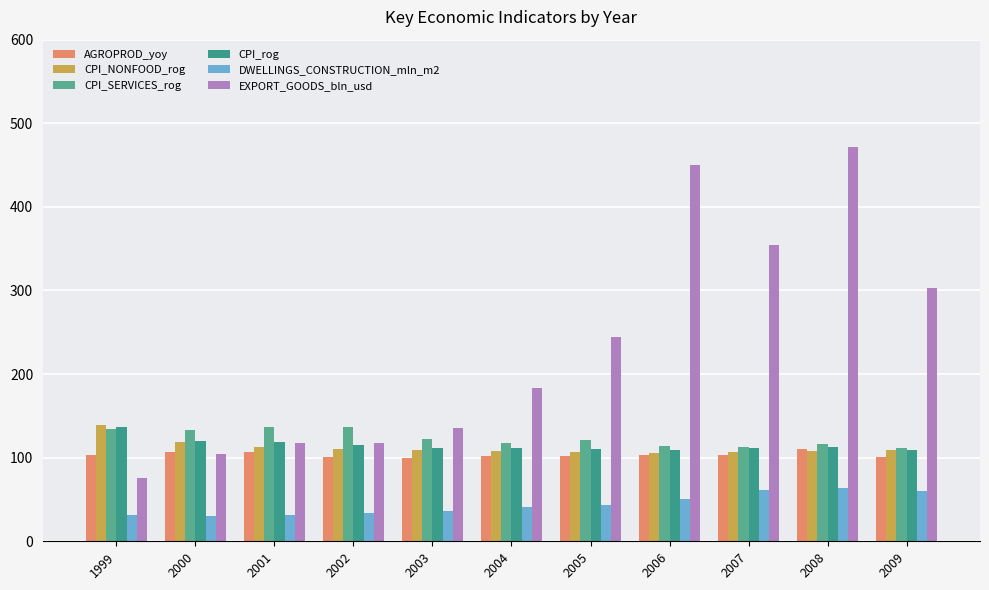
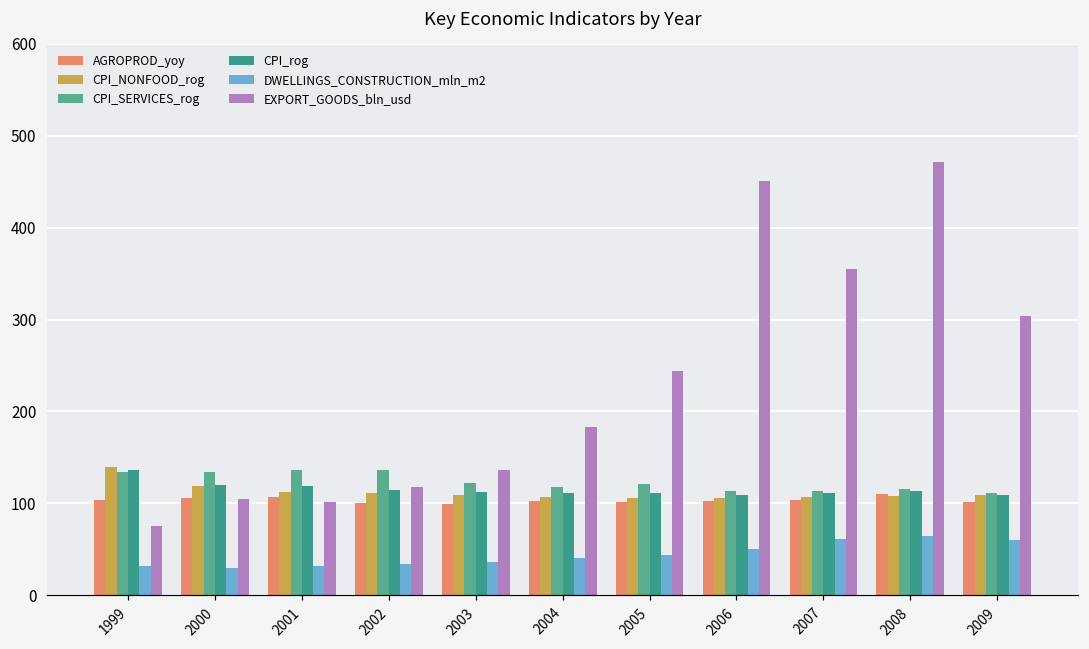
EXPORT_GOODS_bln_usd, 2001: 120 -> 100
